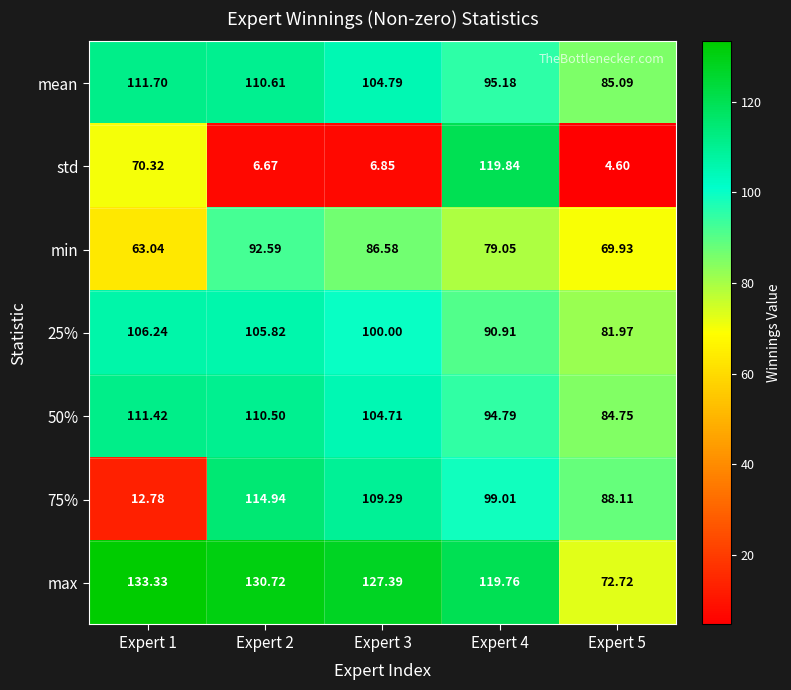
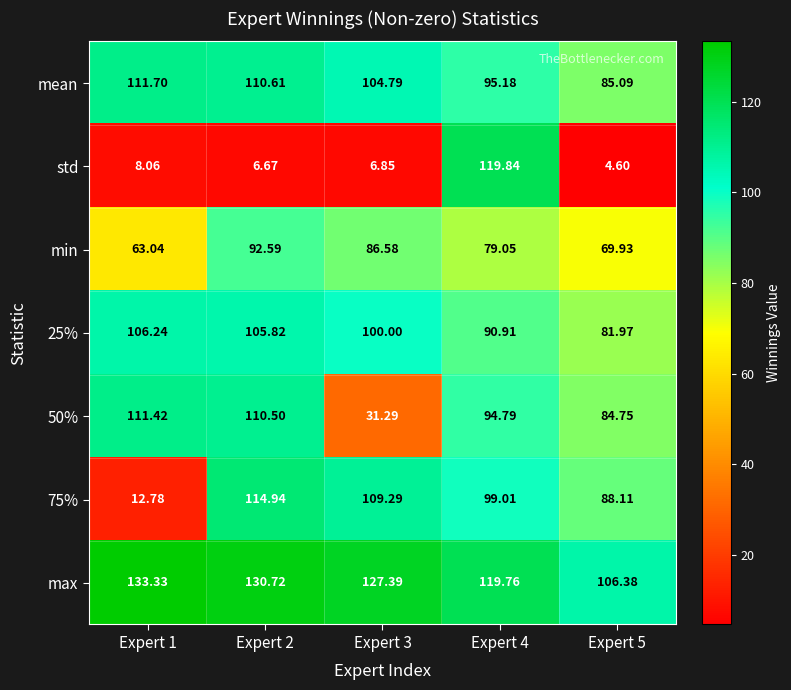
std, Expert 1: 70.32 -> 8.06
50%, Expert 3: 104.71 -> 31.29
max, Expert 5: 72.72 -> 106.38
